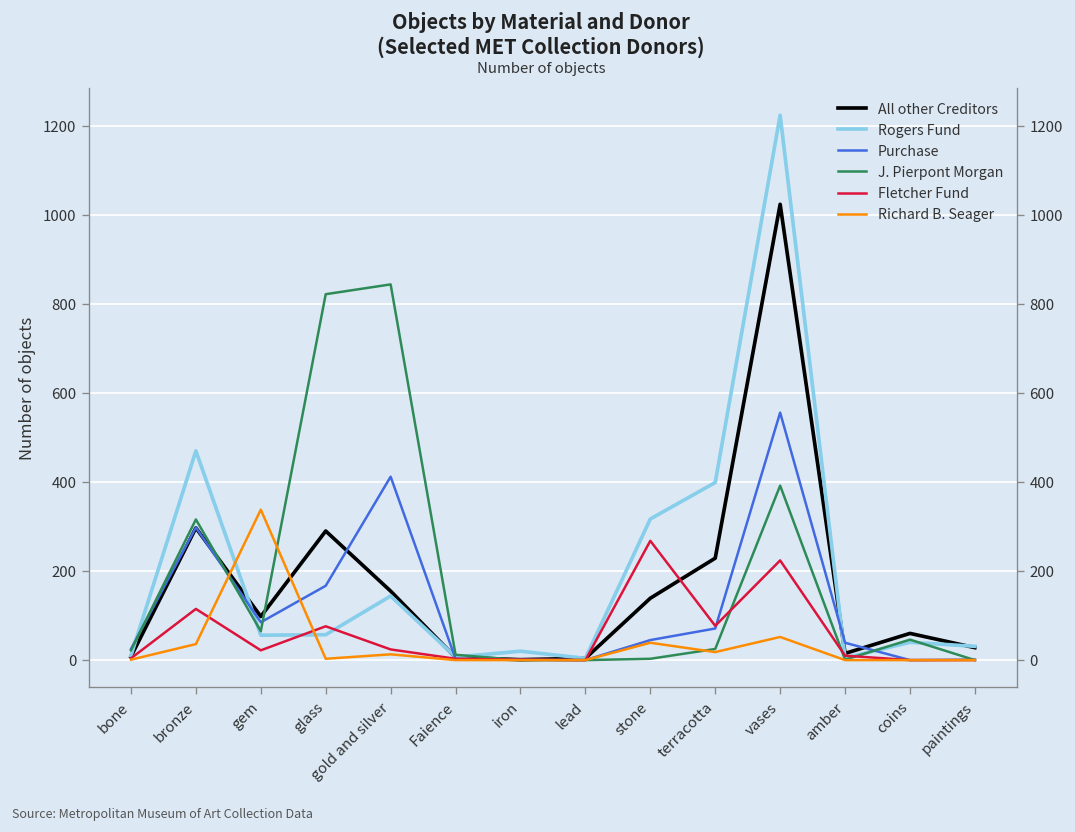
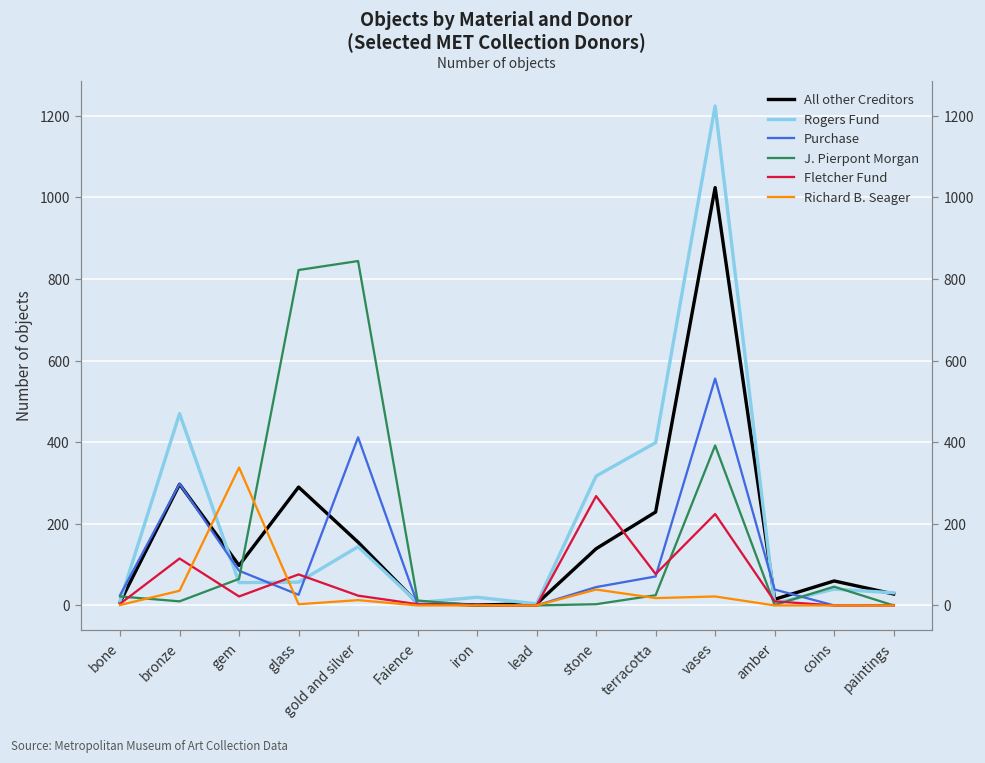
J. Pierpont Morgan, bronze: 320 -> 10
Purchase, glass: 170 -> 30
Richard B. Seager, vases: 50 -> 20
